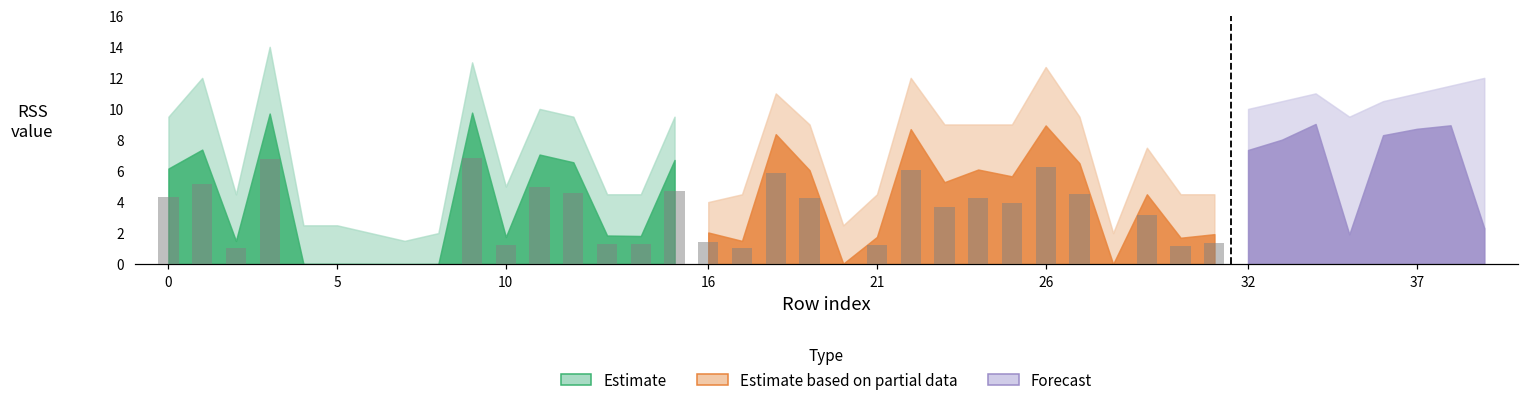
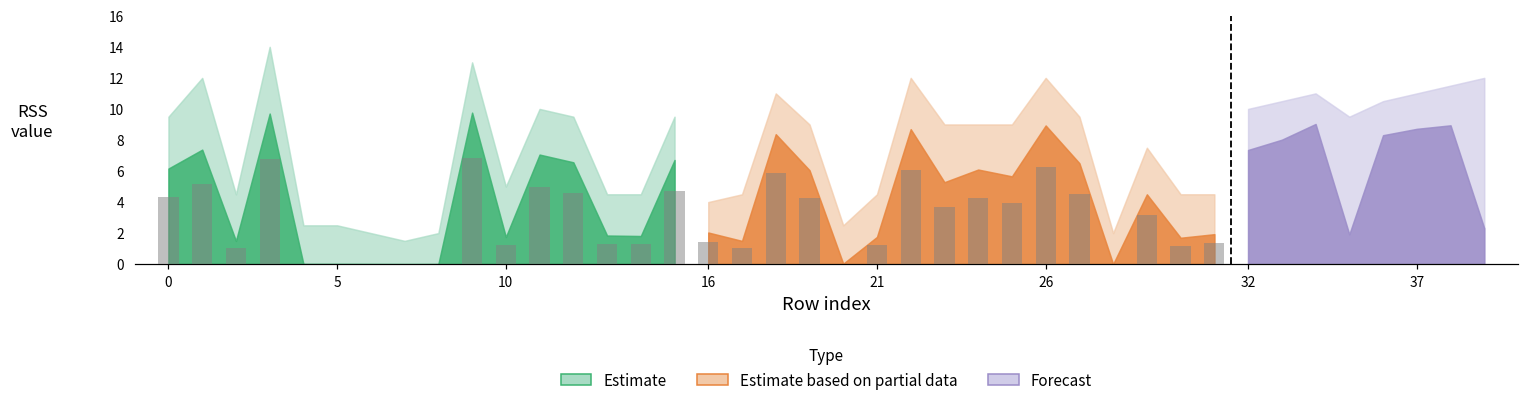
Estimate based on partial data, 26: 12.7 -> 12.0
